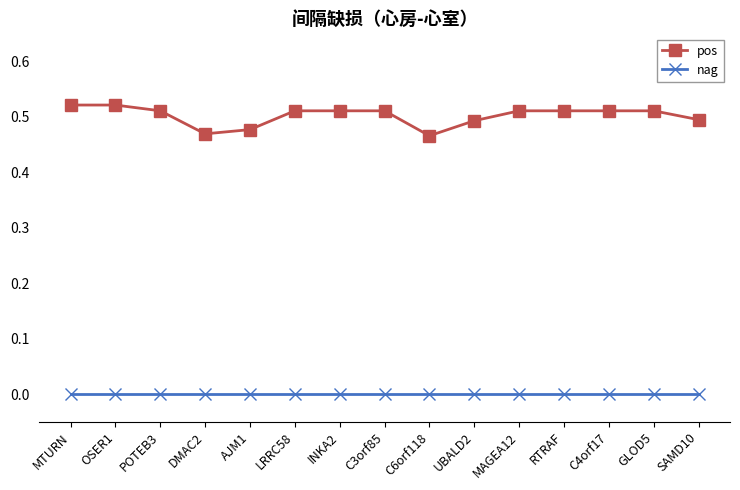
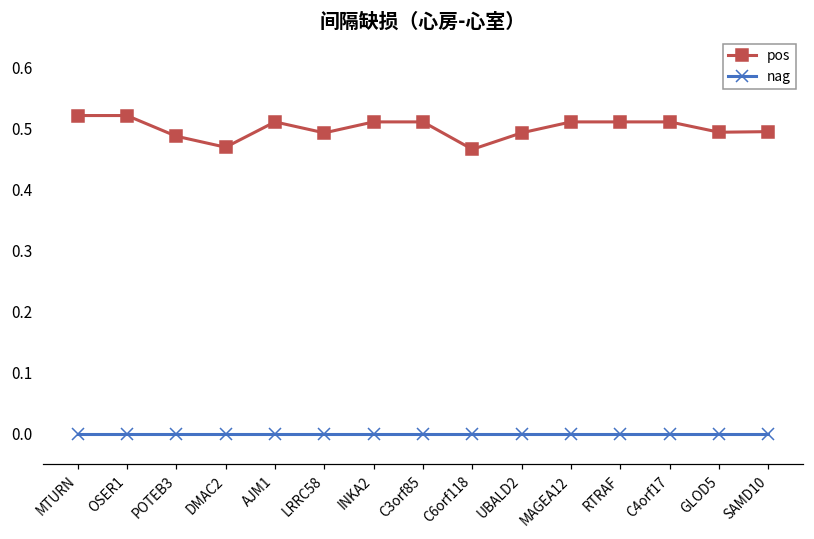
pos, POTEB3: 0.51 -> 0.49
pos, AJM1: 0.48 -> 0.51
pos, LRRC58: 0.51 -> 0.49
pos, GLOD5: 0.51 -> 0.49
